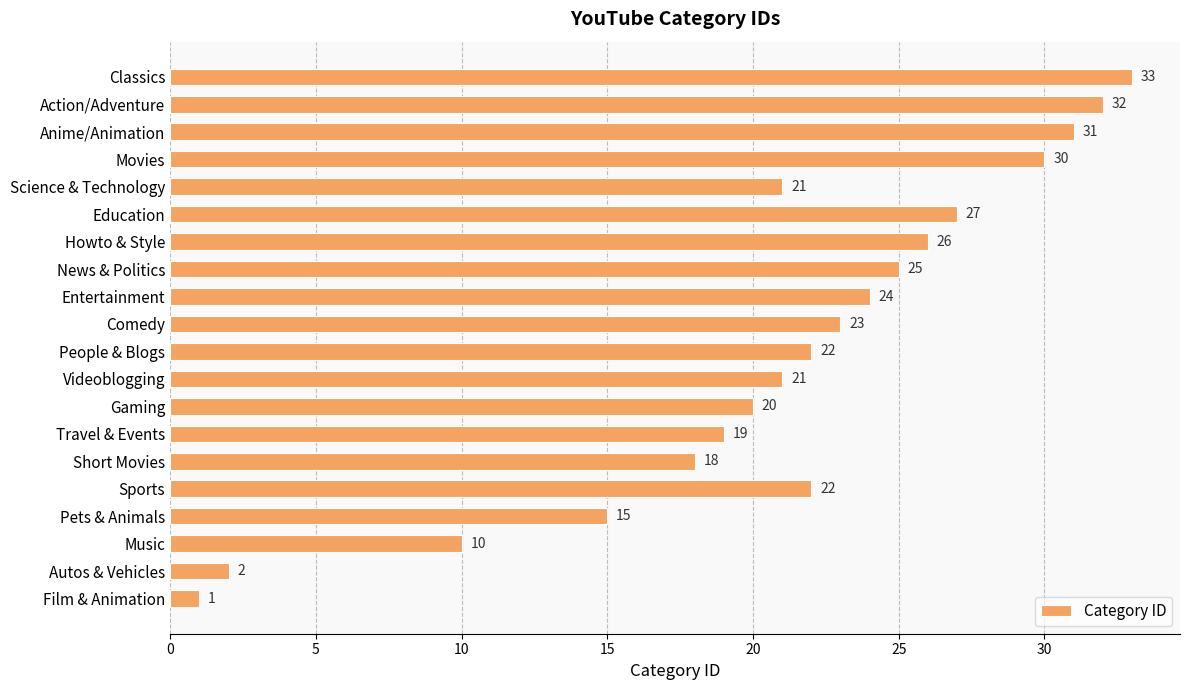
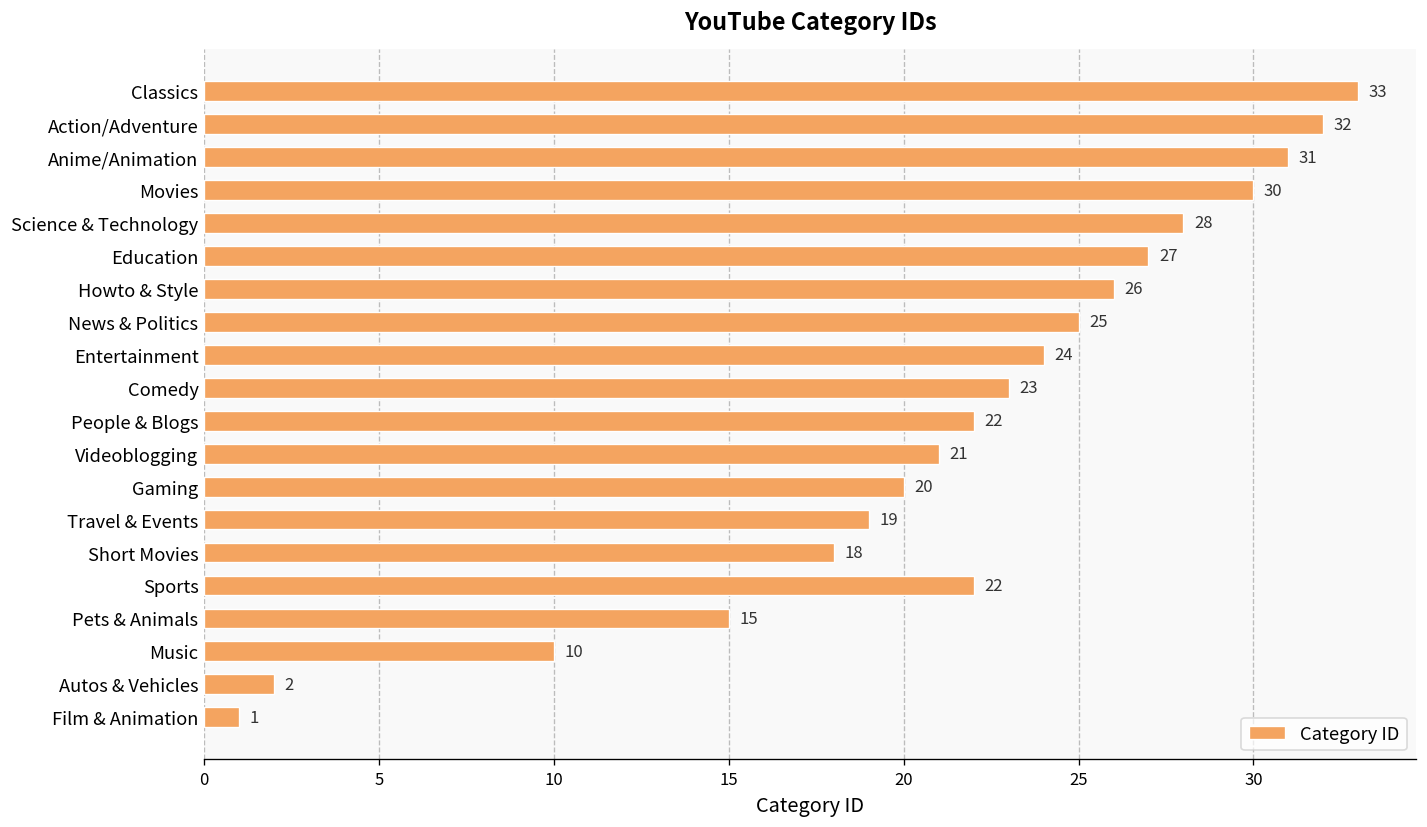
Science & Technology: 21 -> 28
